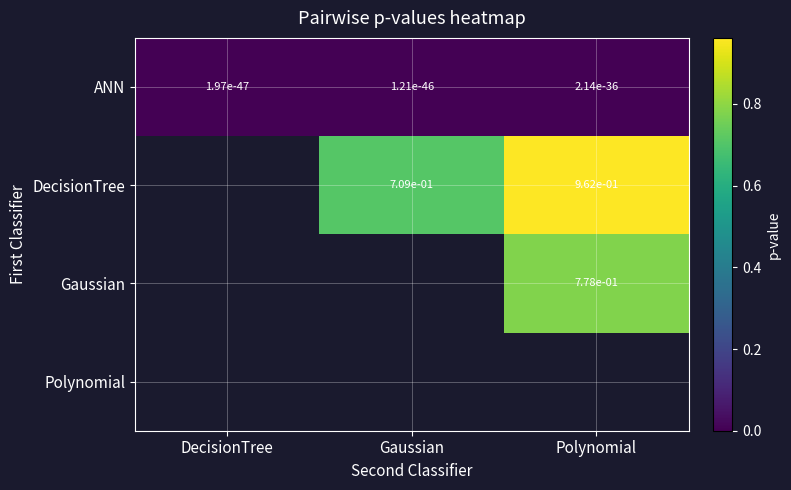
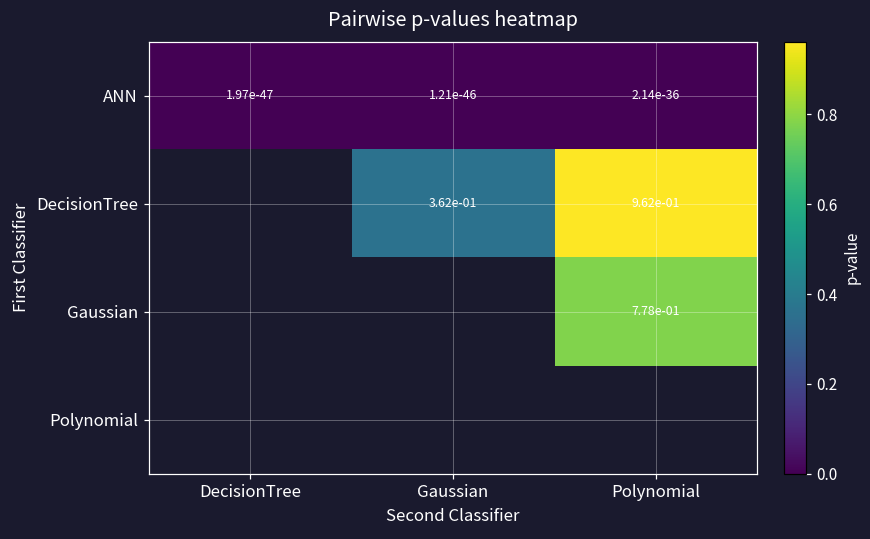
DecisionTree, Gaussian: 7.09e-01 -> 3.62e-01
